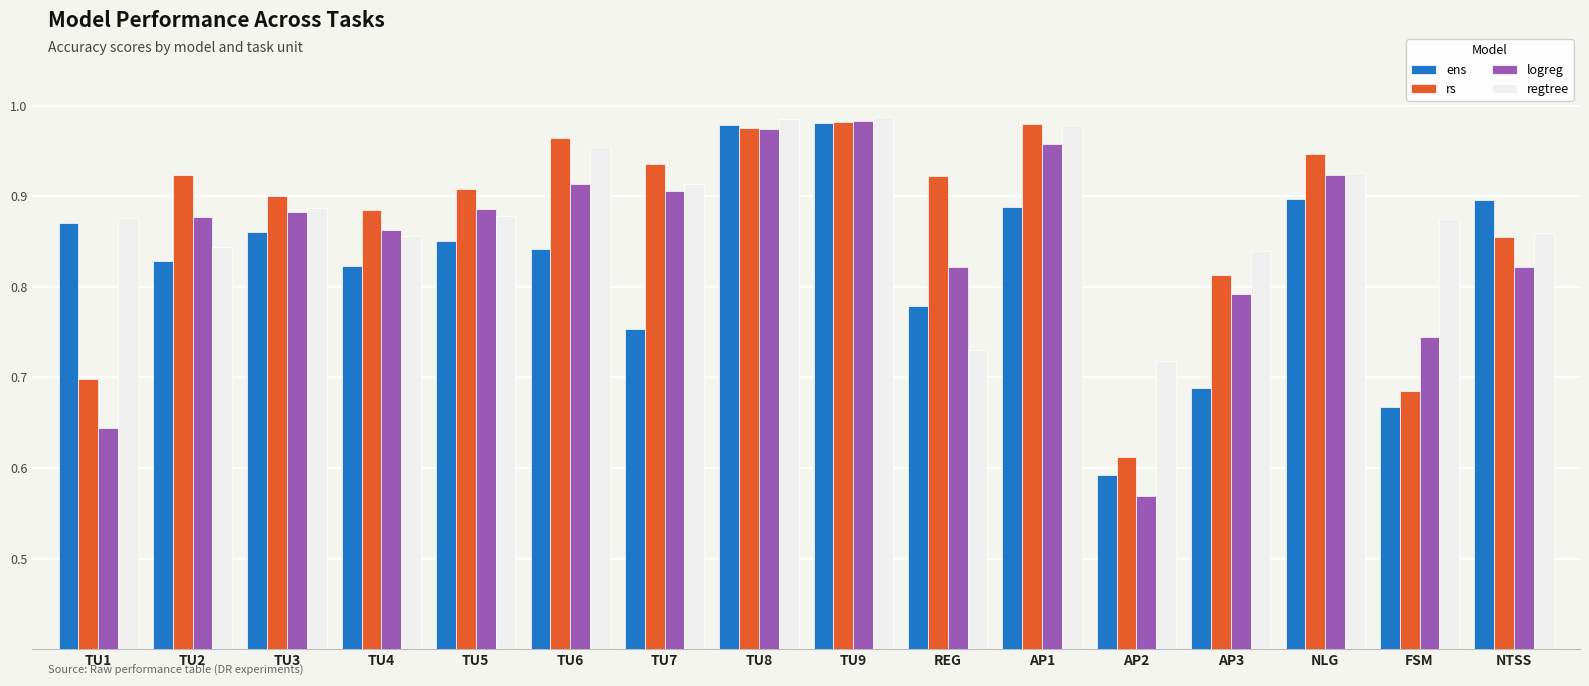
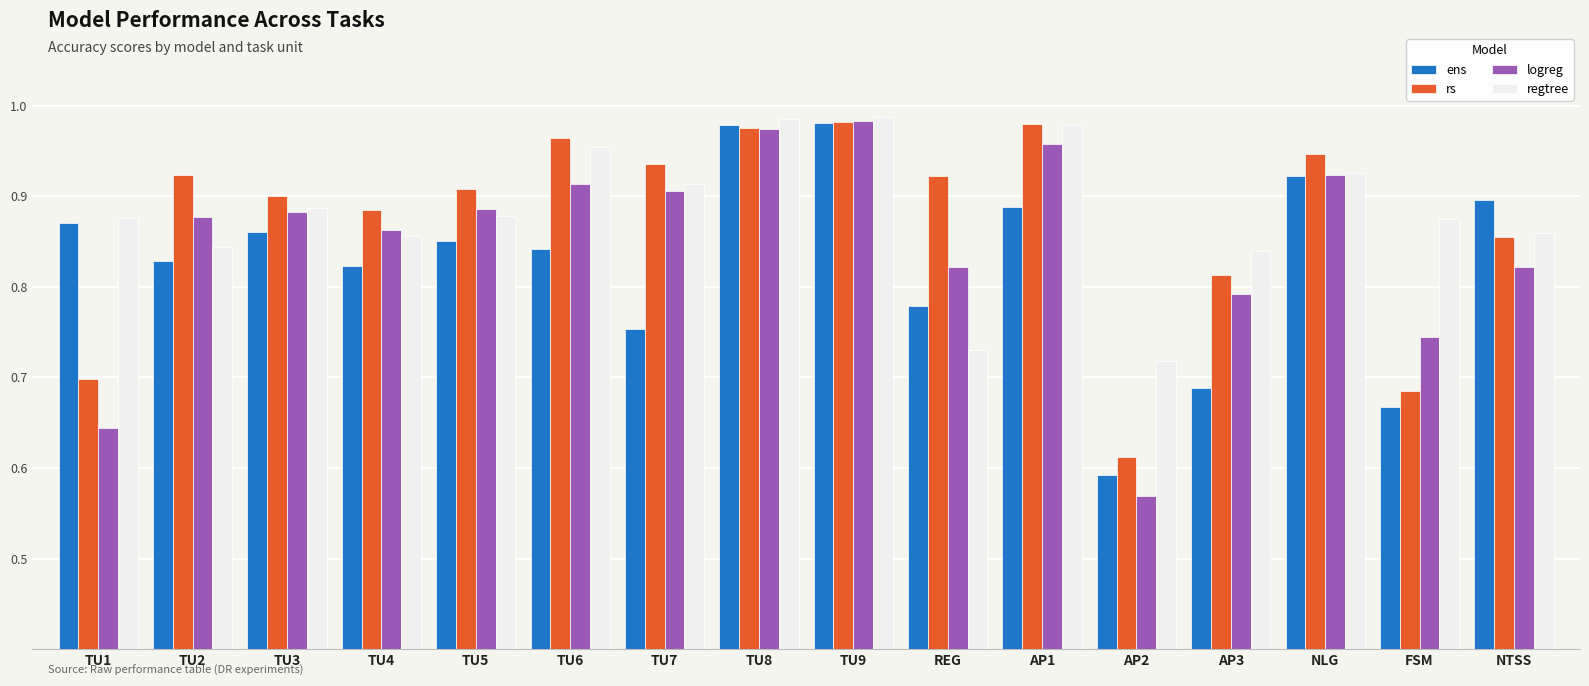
ens, NLG: 0.90 -> 0.92
